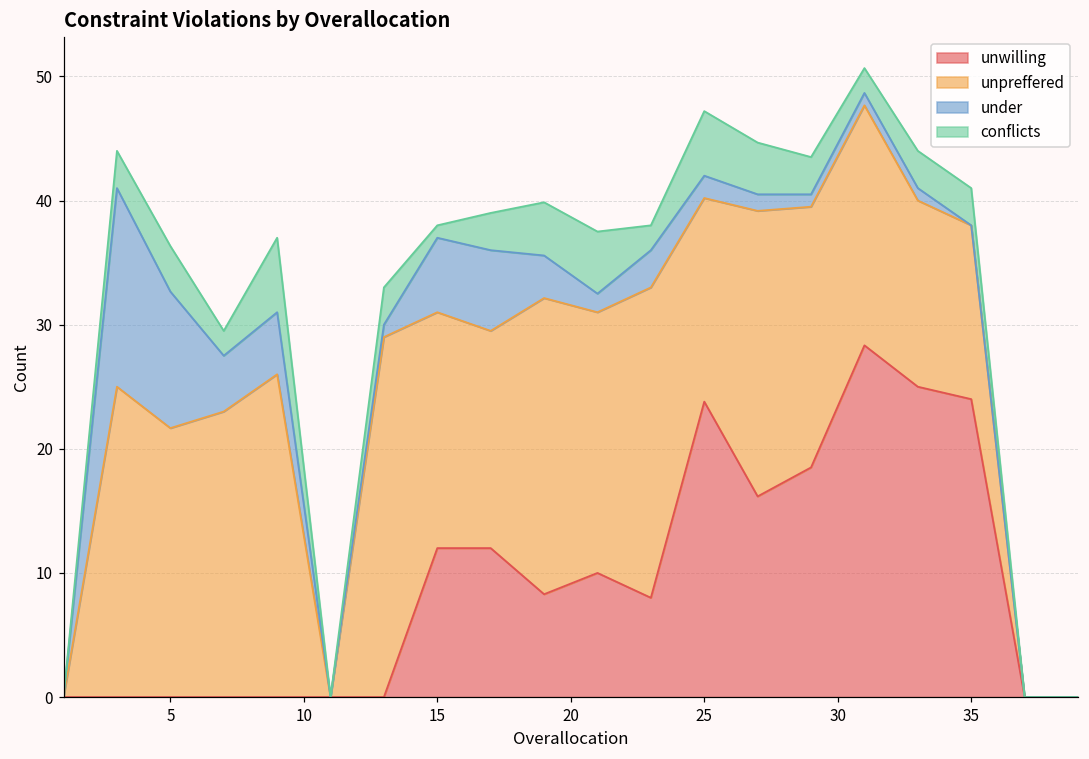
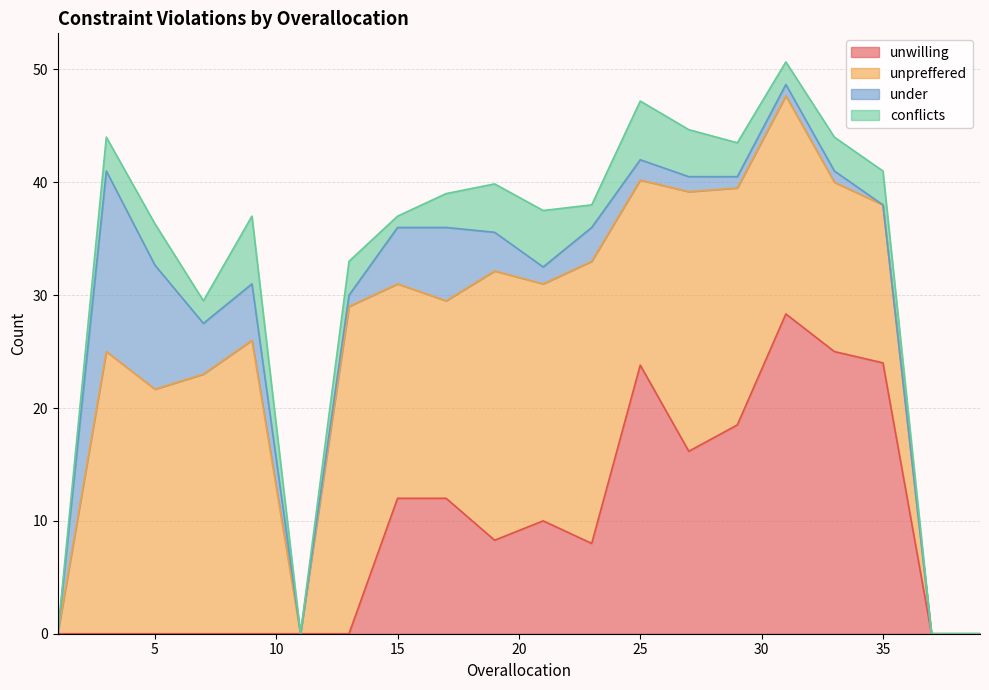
under, 15: 6 -> 5
